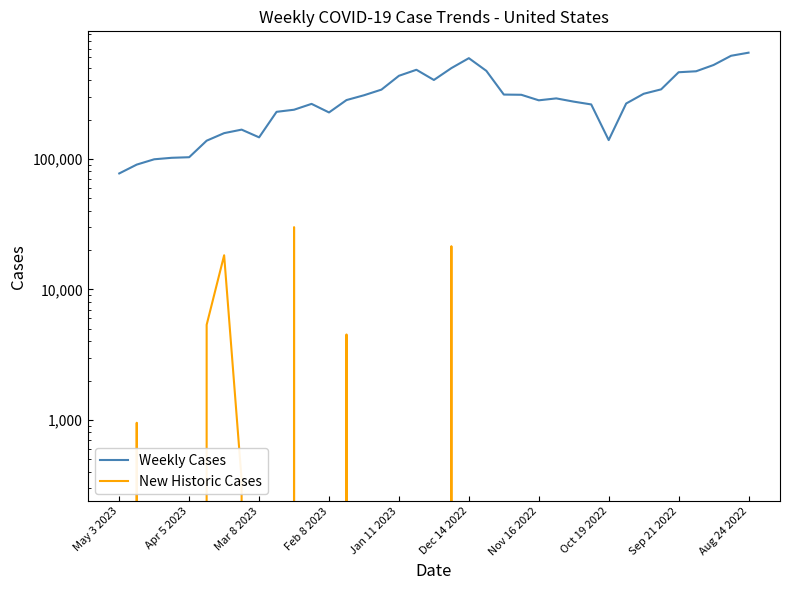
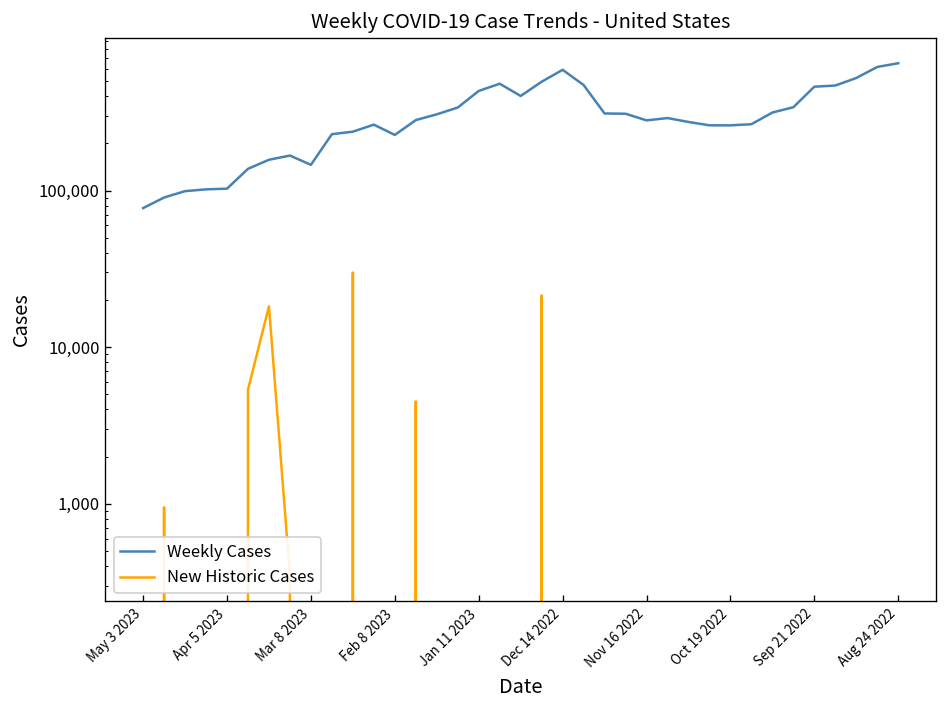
Weekly Cases, Oct 19 2022: 140,000 -> 260,000
